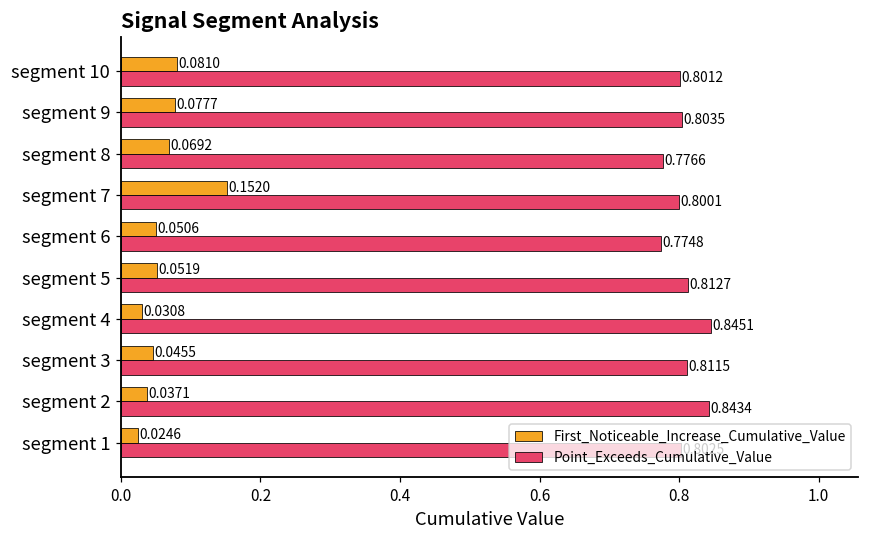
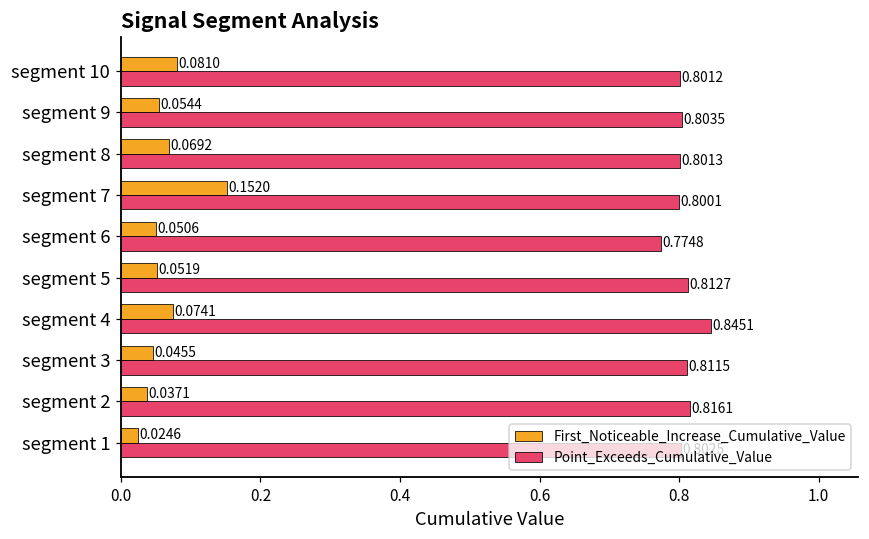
First_Noticeable_Increase_Cumulative_Value, segment 9: 0.0777 -> 0.0544
Point_Exceeds_Cumulative_Value, segment 8: 0.7766 -> 0.8013
First_Noticeable_Increase_Cumulative_Value, segment 4: 0.0308 -> 0.0741
Point_Exceeds_Cumulative_Value, segment 2: 0.8434 -> 0.8161
